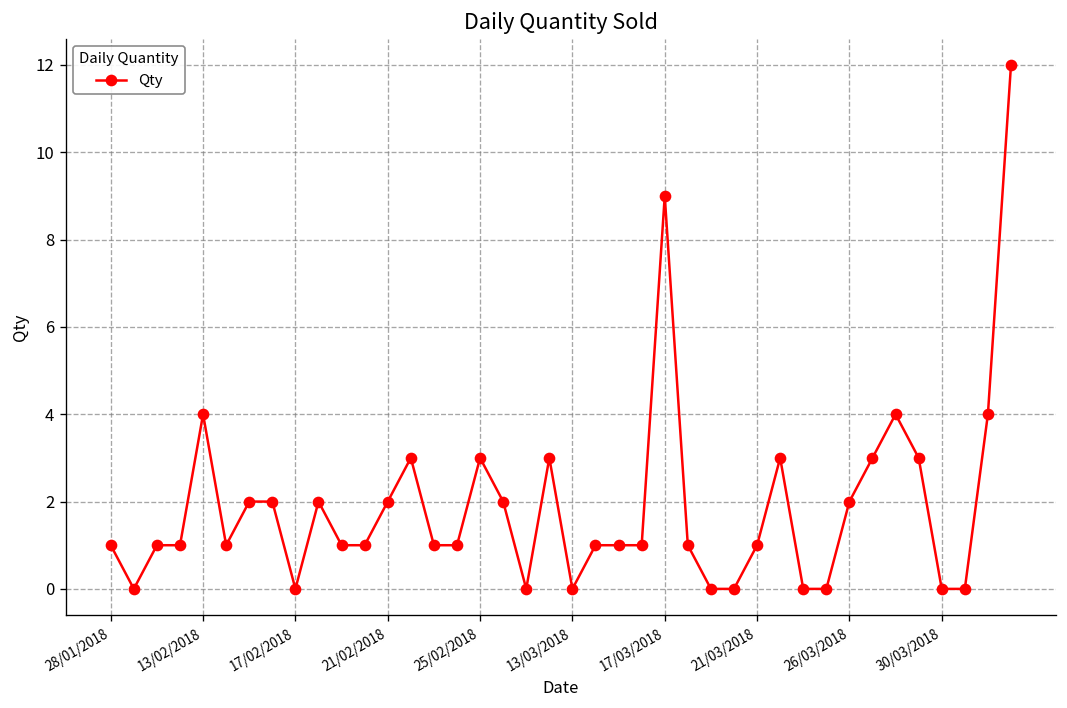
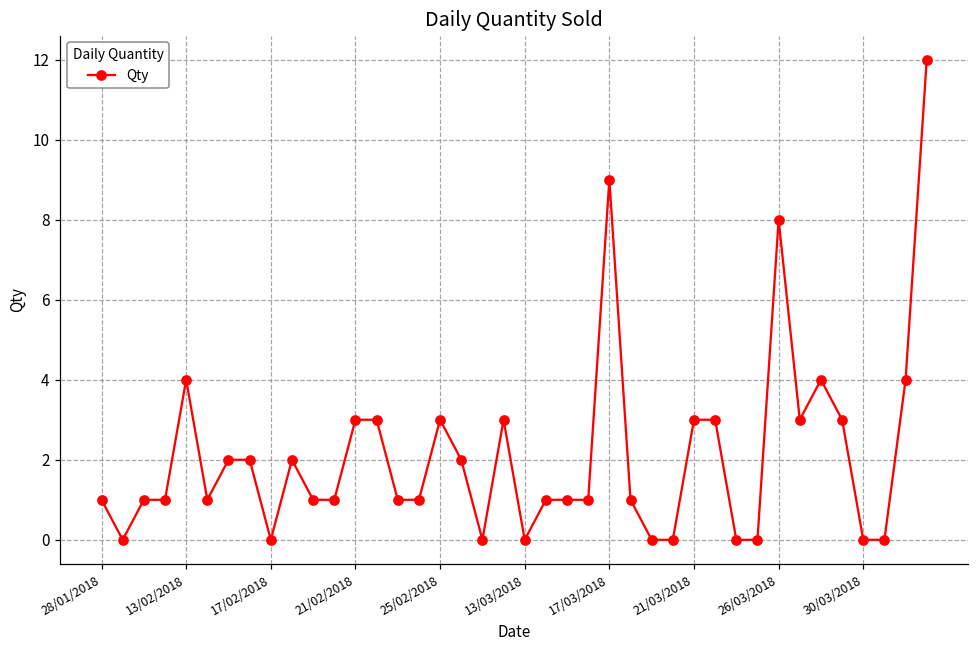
21/02/2018: 2 -> 3
21/03/2018: 1 -> 3
26/03/2018: 2 -> 8
